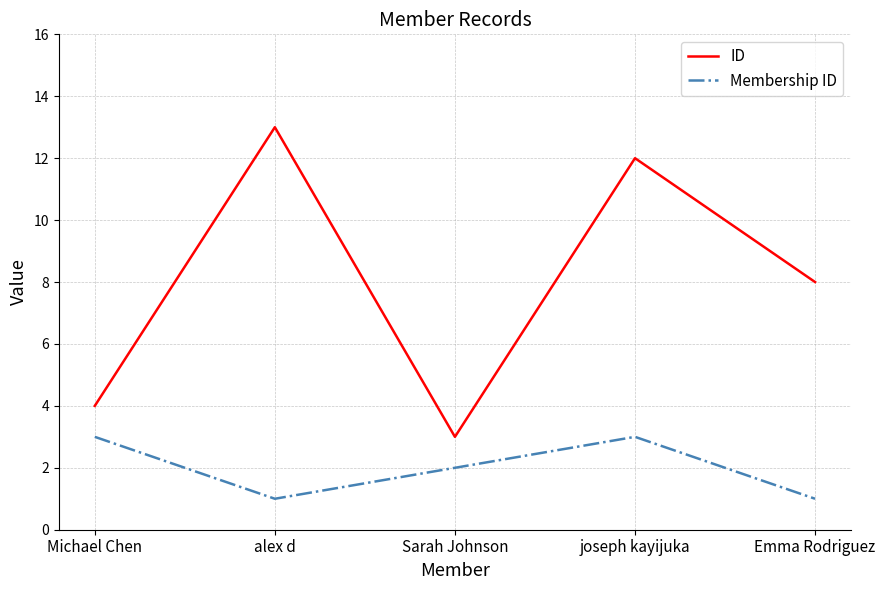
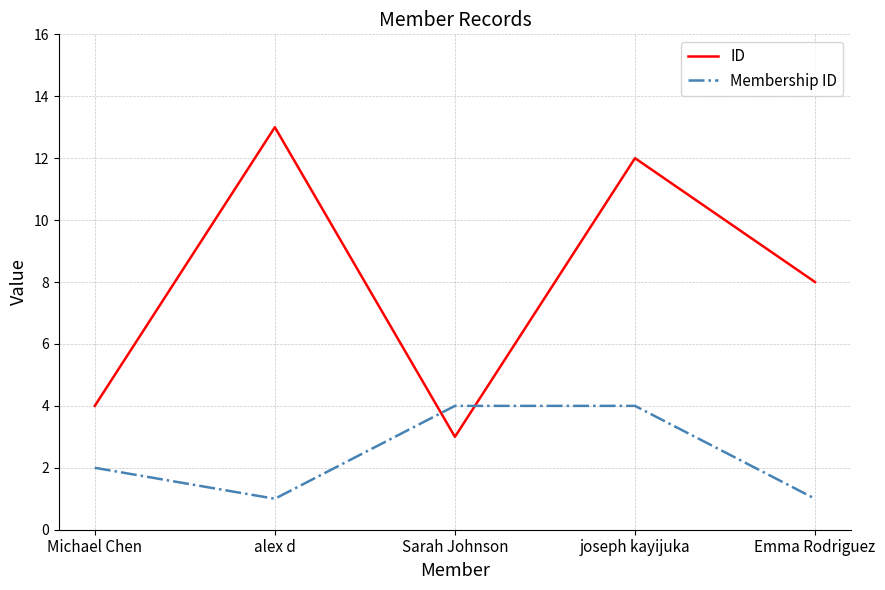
Membership ID, Michael Chen: 3 -> 2
Membership ID, Sarah Johnson: 2 -> 4
Membership ID, joseph kayijuka: 3 -> 4
